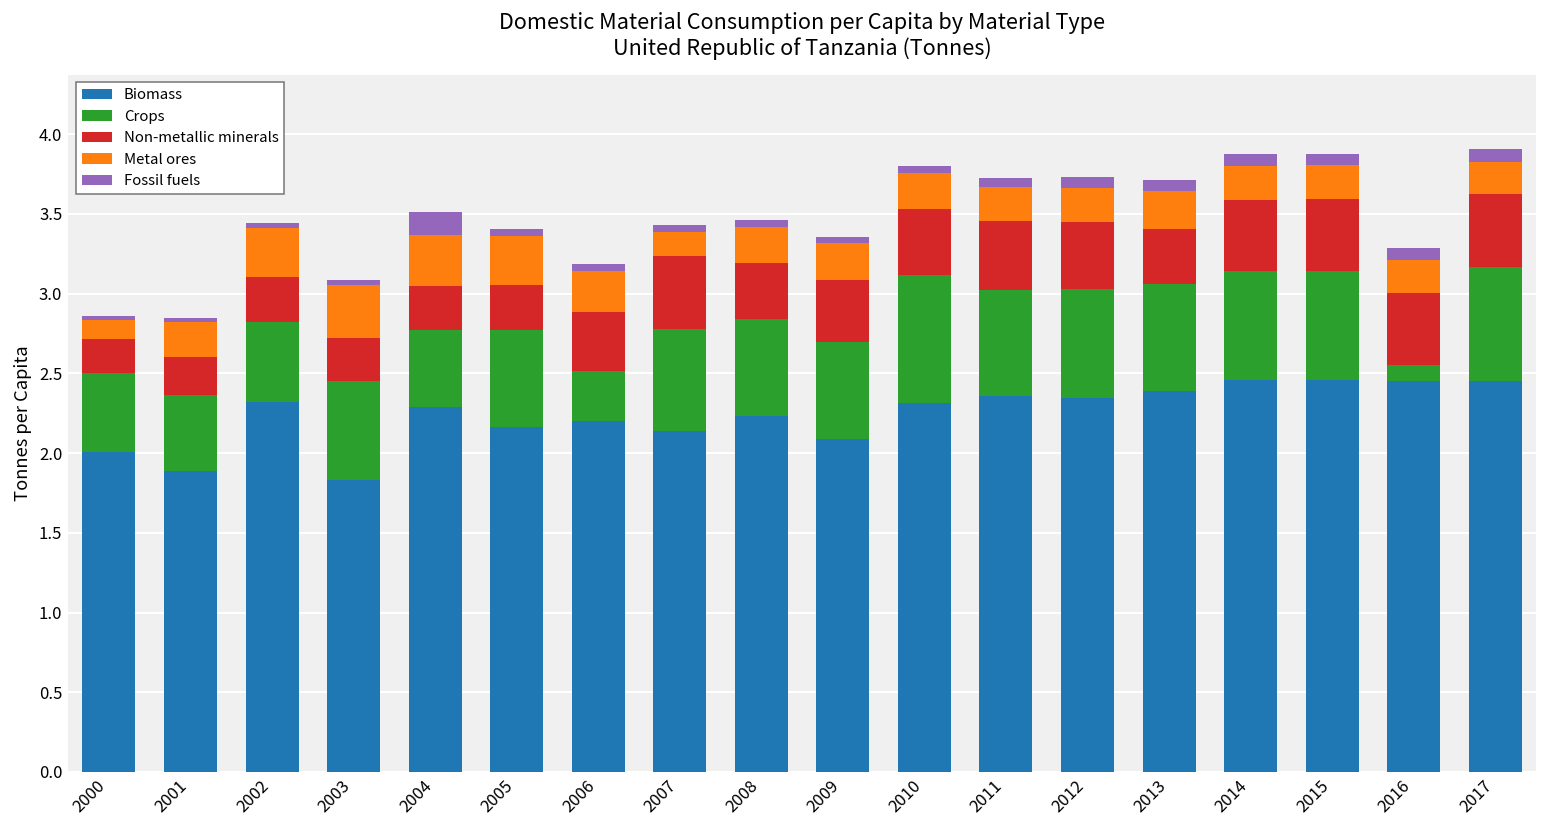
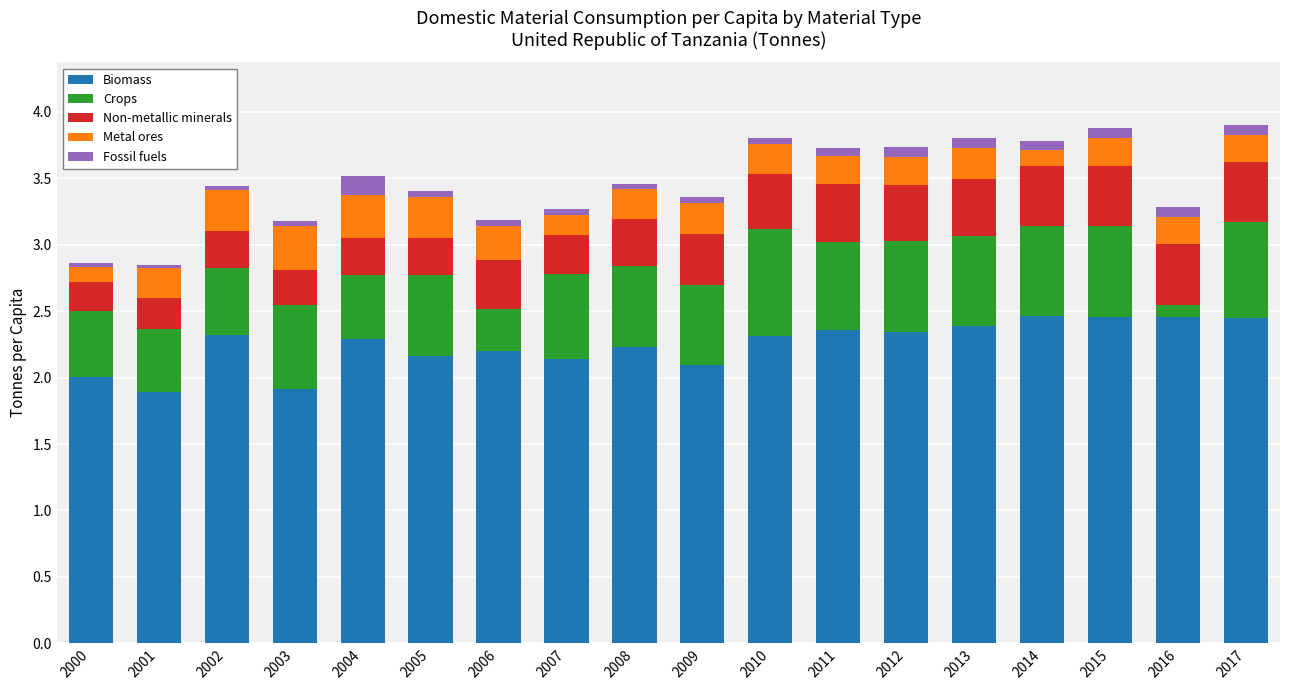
Biomass, 2003: 1.83 -> 1.92
Non-metallic minerals, 2007: 0.46 -> 0.30
Non-metallic minerals, 2013: 0.34 -> 0.43
Metal ores, 2014: 0.21 -> 0.12
